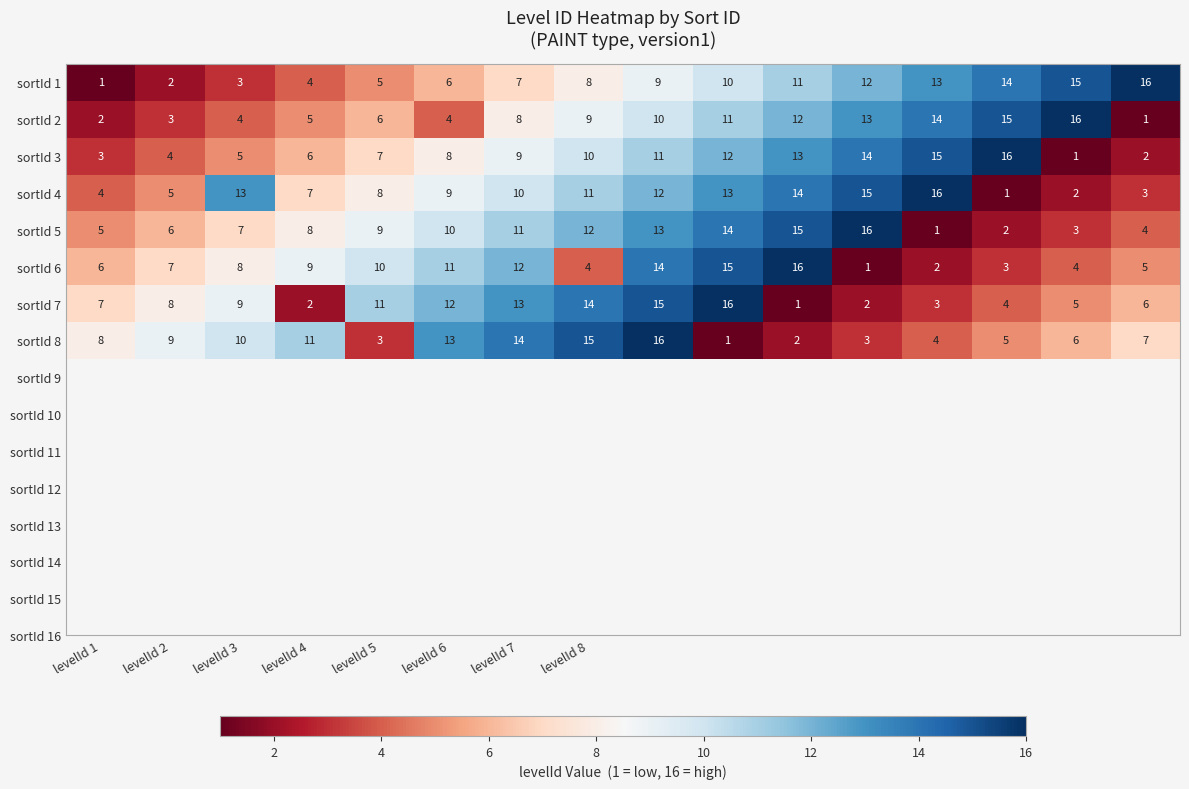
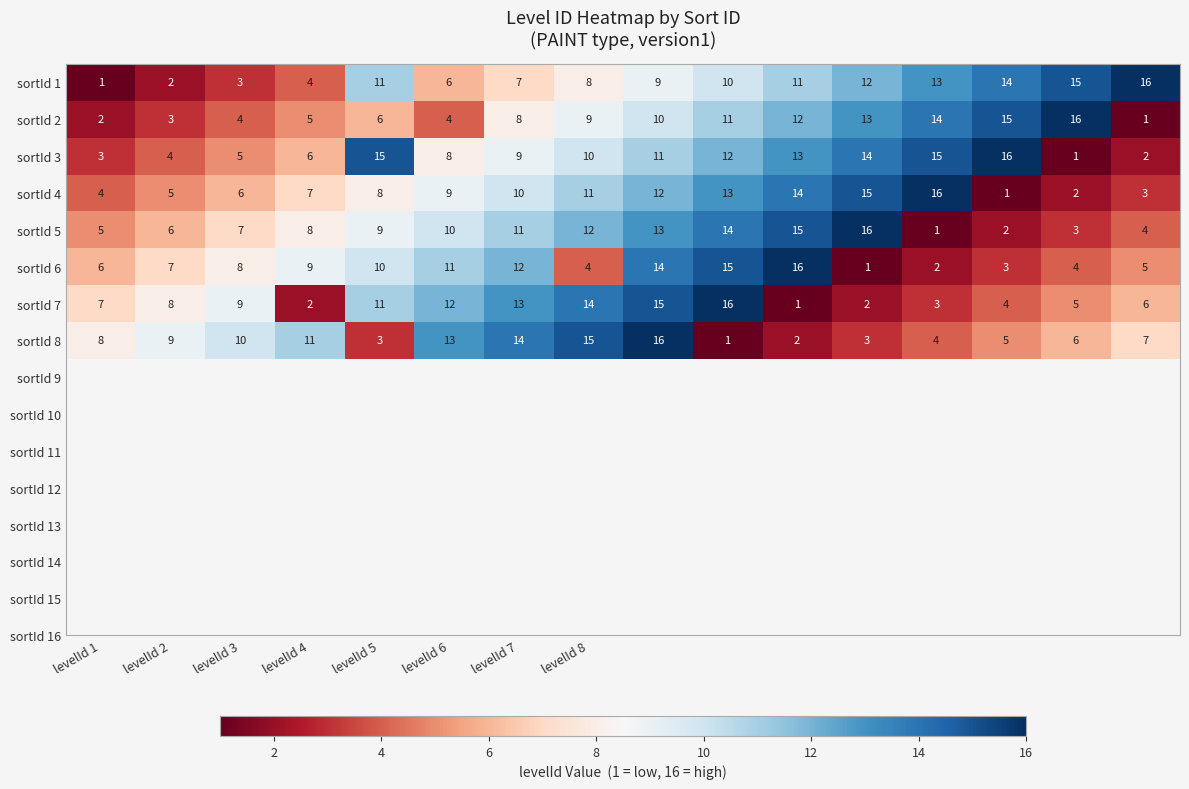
sortId 1, levelId 5: 5 -> 11
sortId 3, levelId 5: 7 -> 15
sortId 4, levelId 3: 13 -> 6
